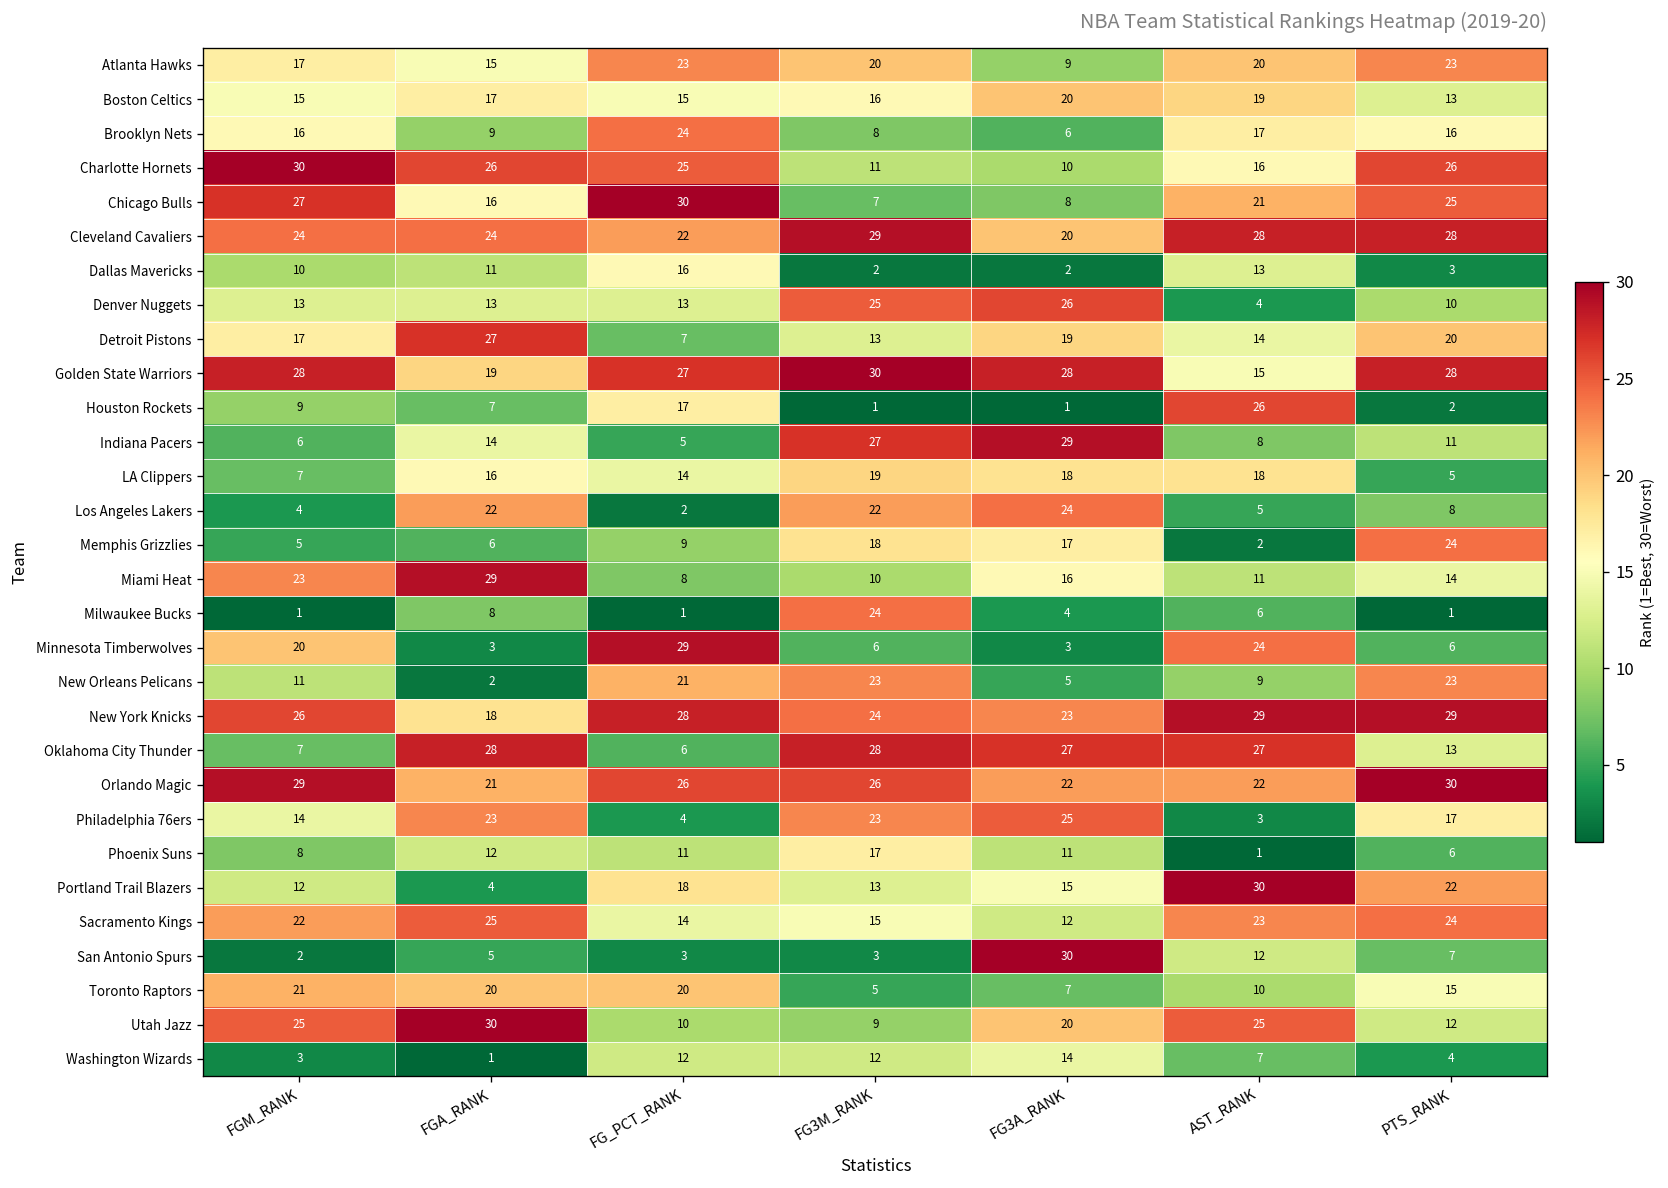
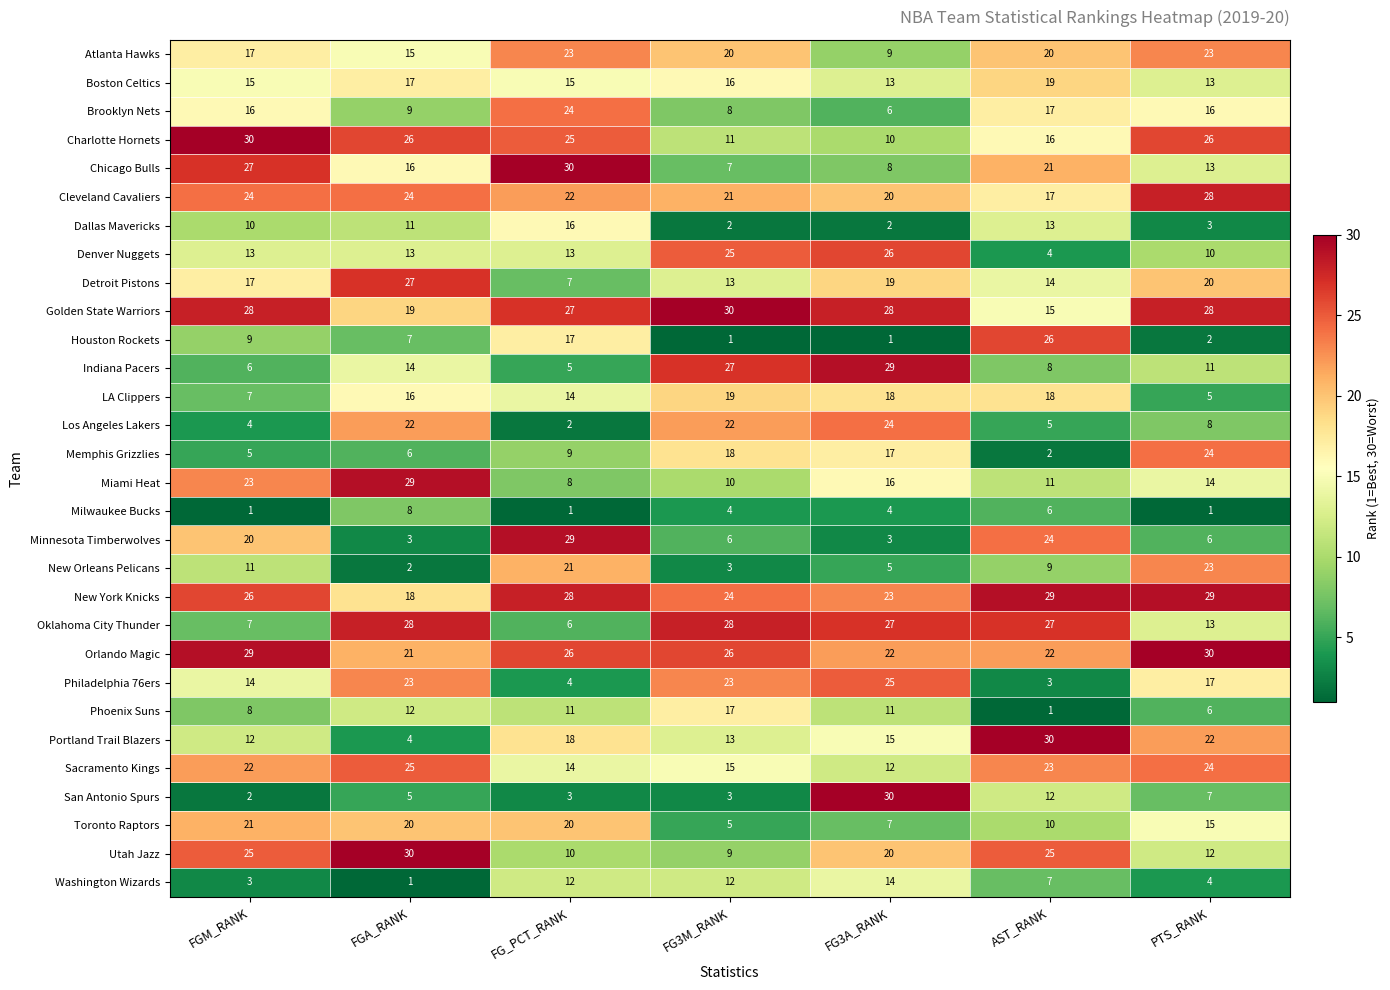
Boston Celtics, FG3A_RANK: 20 -> 13
Chicago Bulls, PTS_RANK: 25 -> 13
Cleveland Cavaliers, FG3M_RANK: 29 -> 21
Cleveland Cavaliers, AST_RANK: 28 -> 17
Milwaukee Bucks, FG3M_RANK: 24 -> 4
New Orleans Pelicans, FG3M_RANK: 23 -> 3
